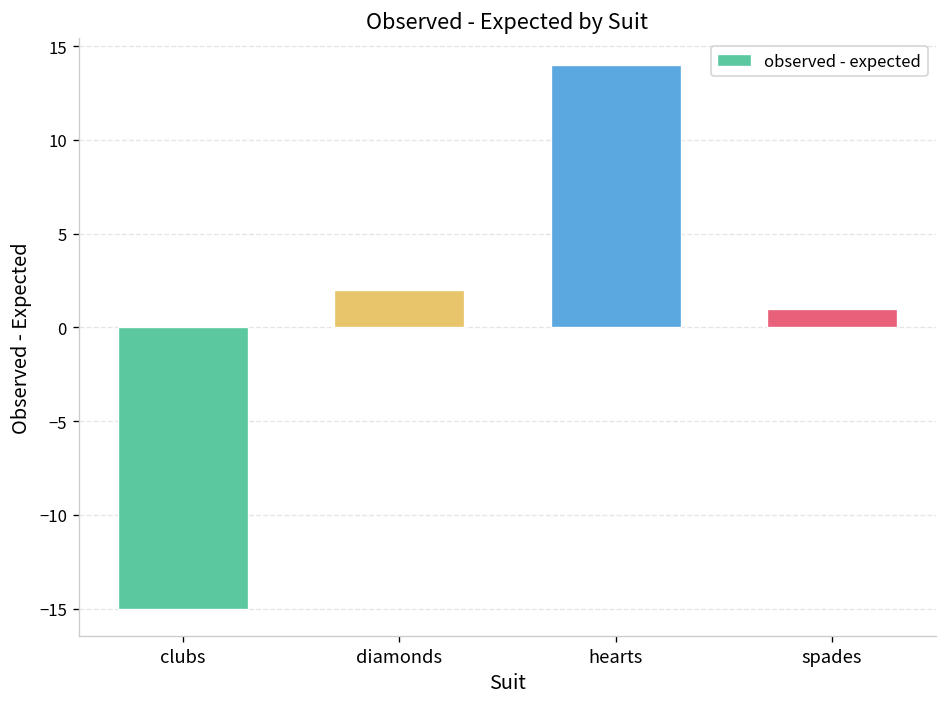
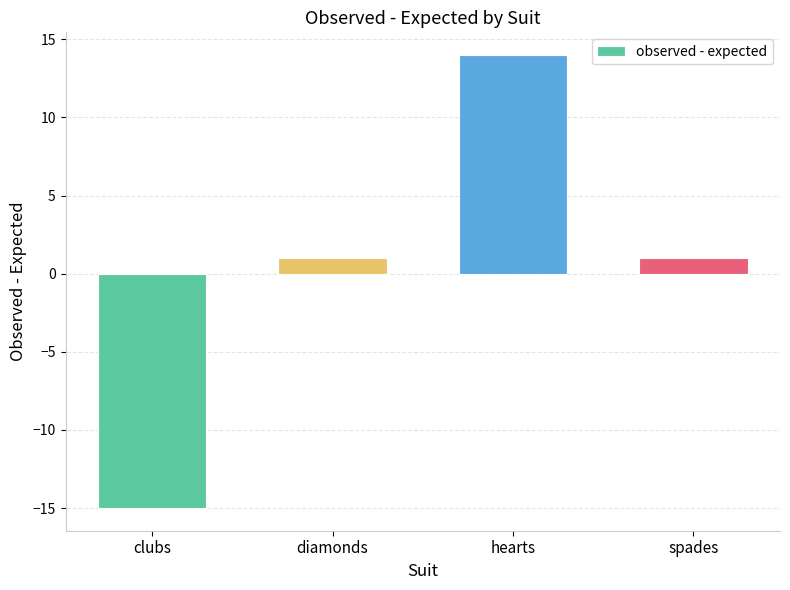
diamonds: 2 -> 1
